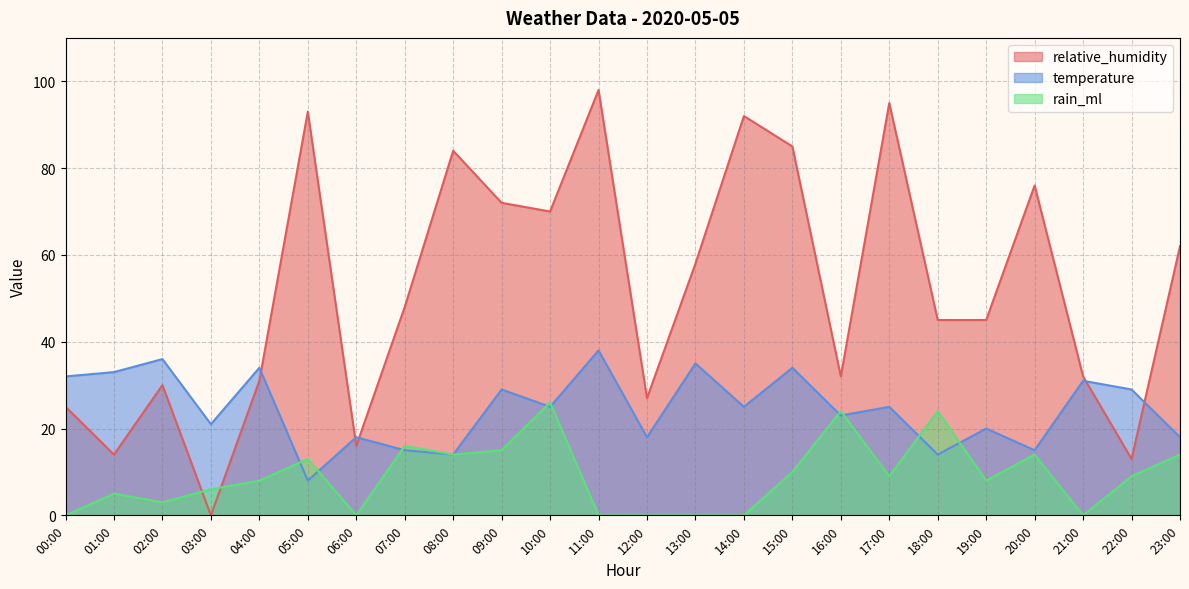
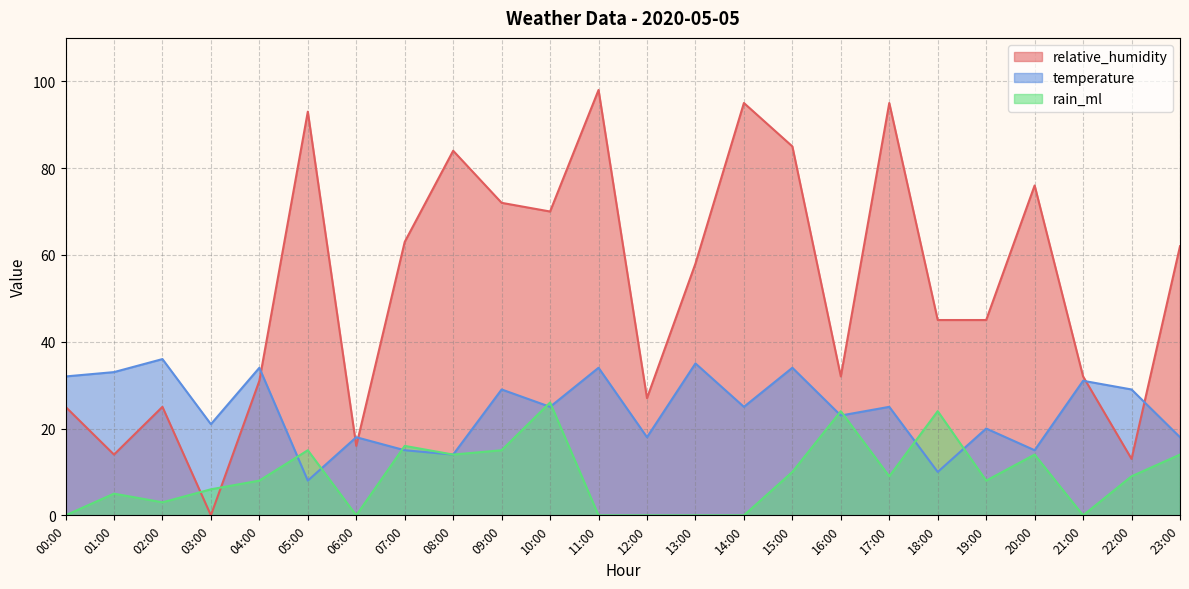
relative_humidity, 02:00: 30 -> 25
rain_ml, 05:00: 13 -> 15
relative_humidity, 07:00: 48 -> 63
temperature, 11:00: 38 -> 34
relative_humidity, 14:00: 92 -> 95
temperature, 18:00: 14 -> 10
